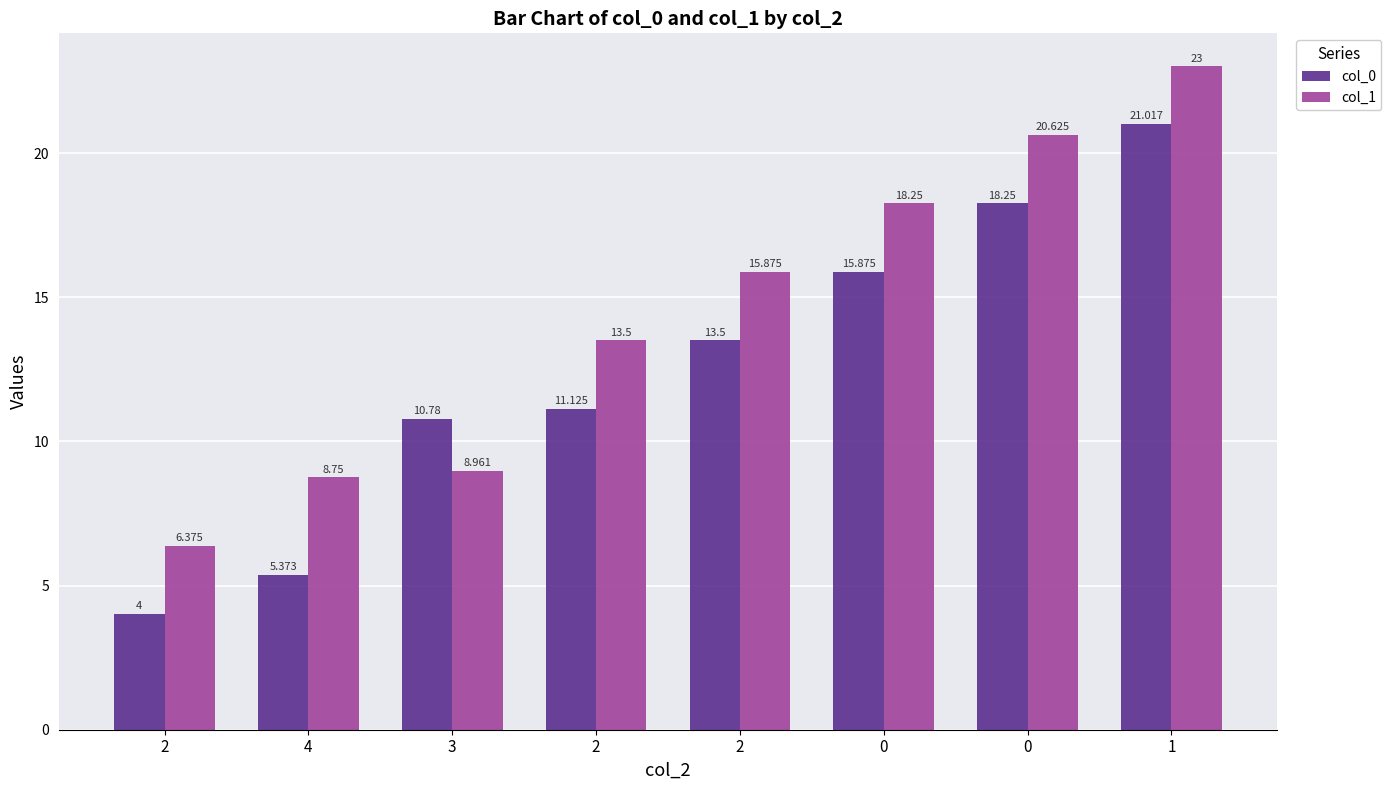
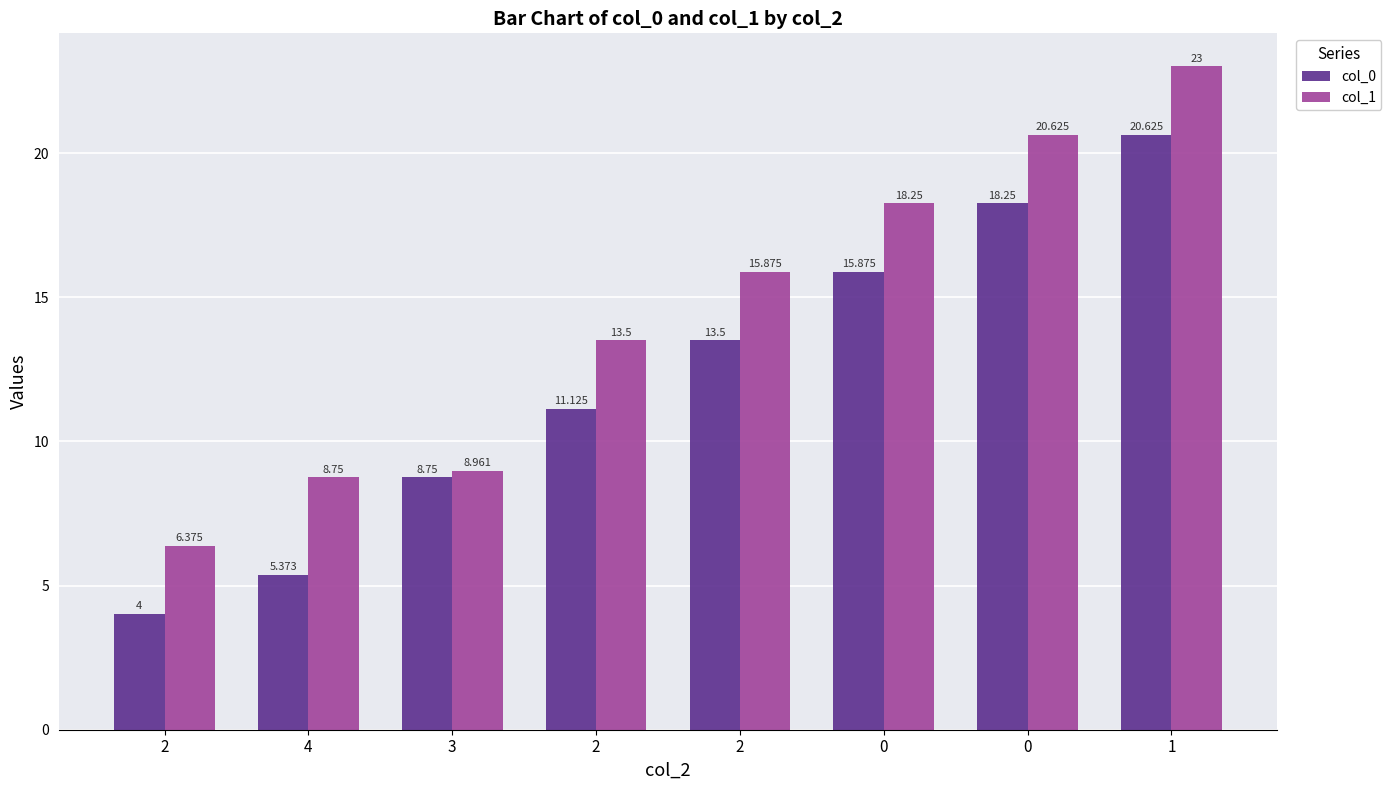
col_0, 3: 10.78 -> 8.75
col_0, 1: 21.017 -> 20.625
